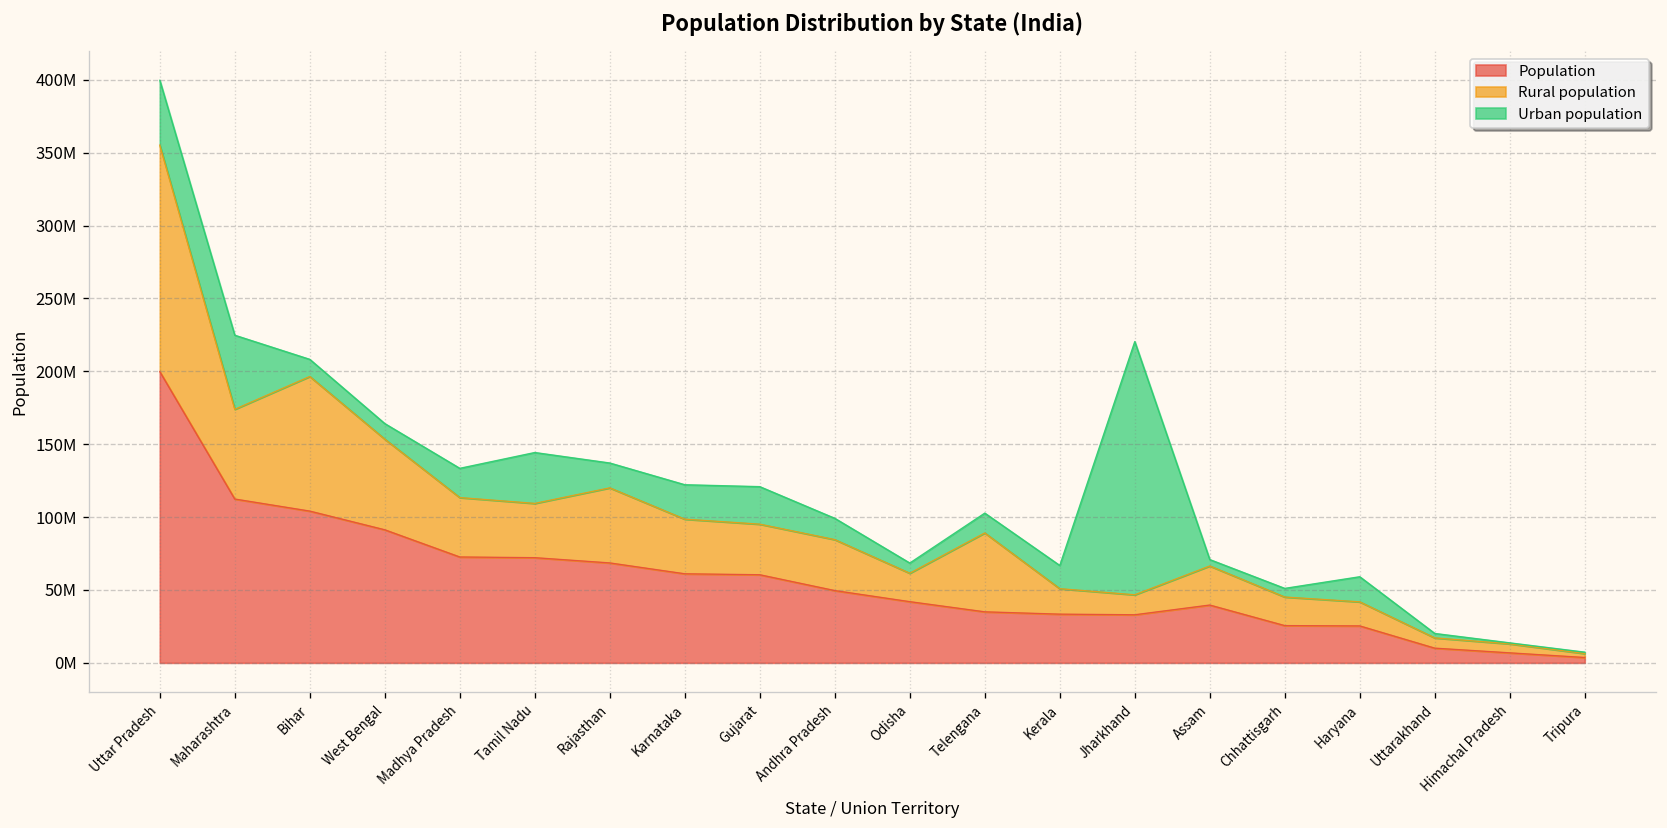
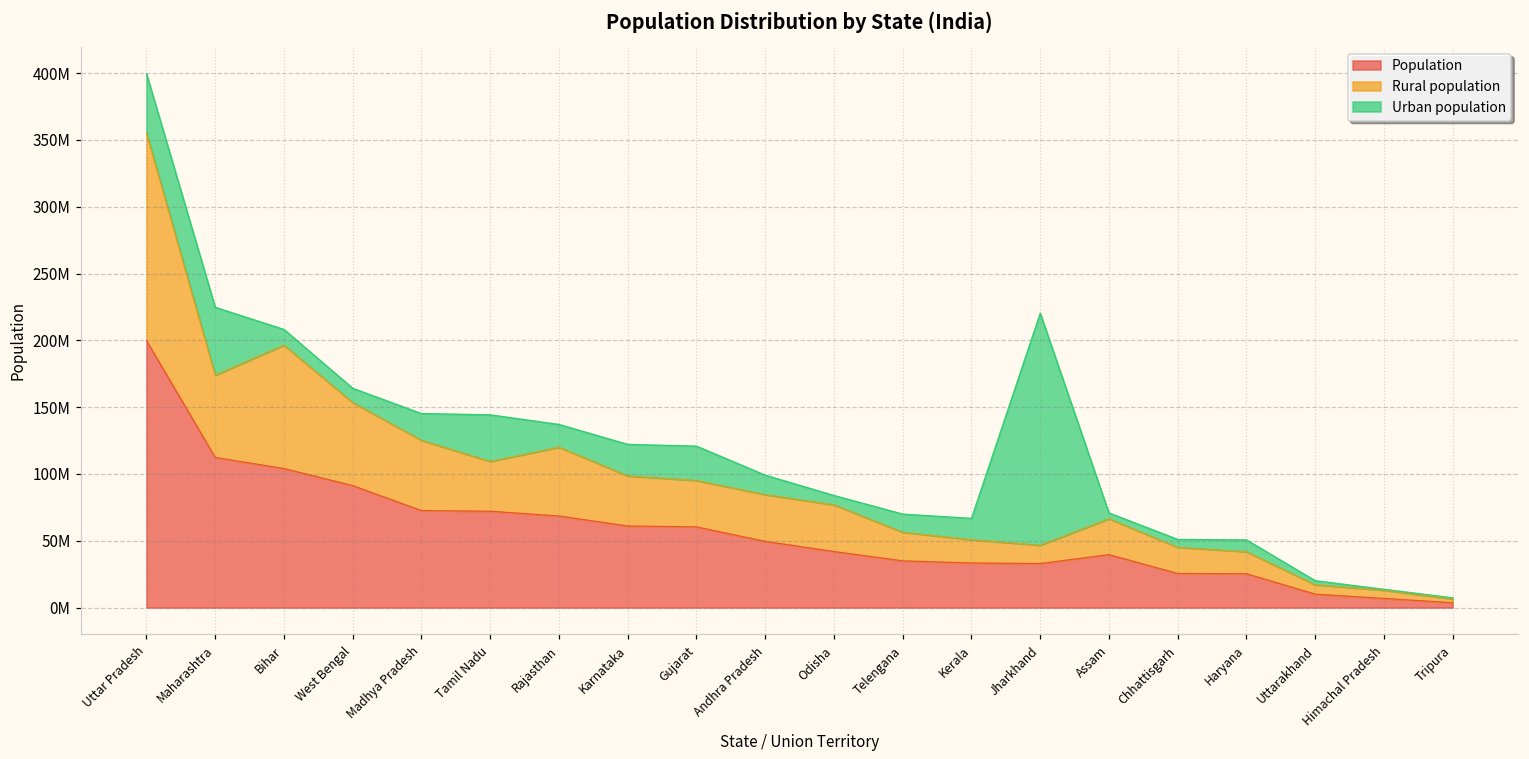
Rural population, Madhya Pradesh: 41000000 -> 53000000
Rural population, Odisha: 20000000 -> 35000000
Rural population, Telengana: 54000000 -> 21000000
Urban population, Haryana: 17000000 -> 9000000
